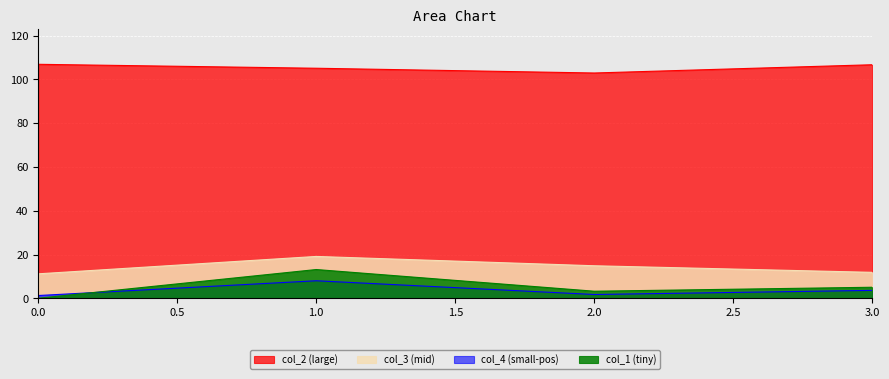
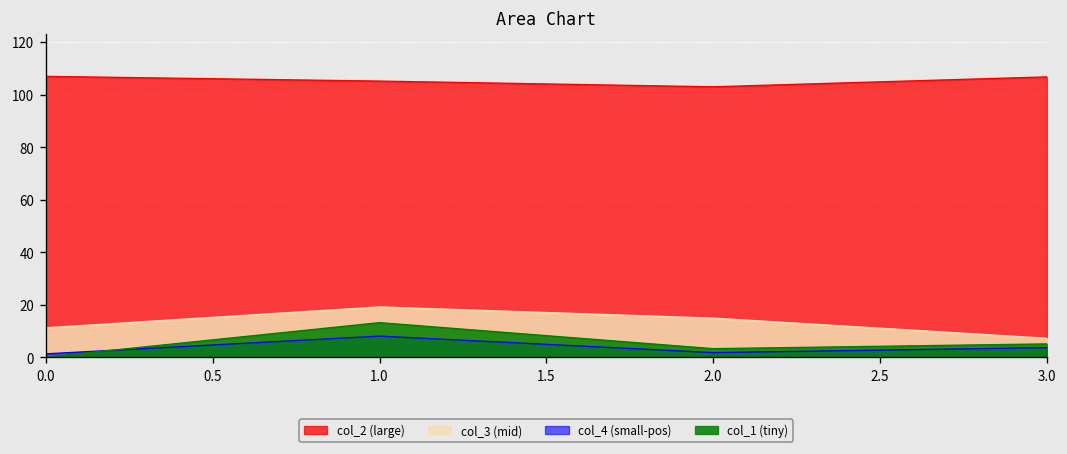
col_3 (mid), 3.0: 12 -> 7
